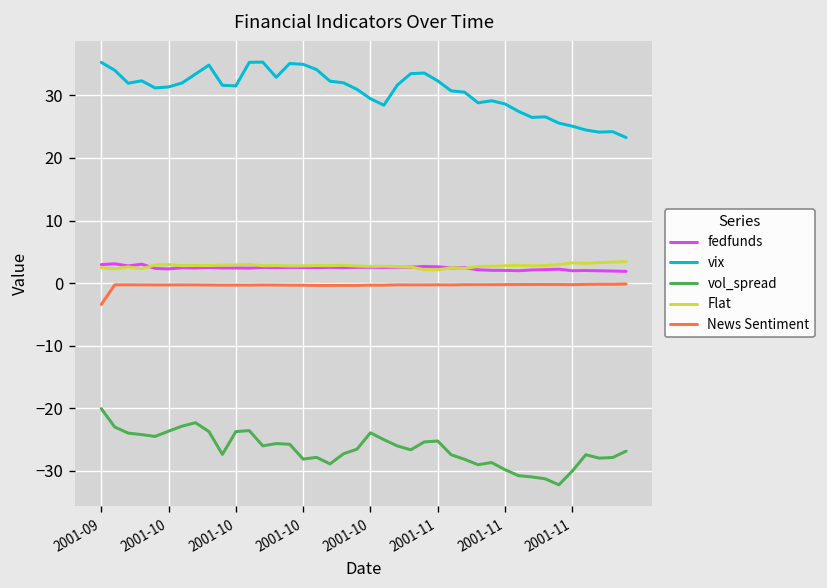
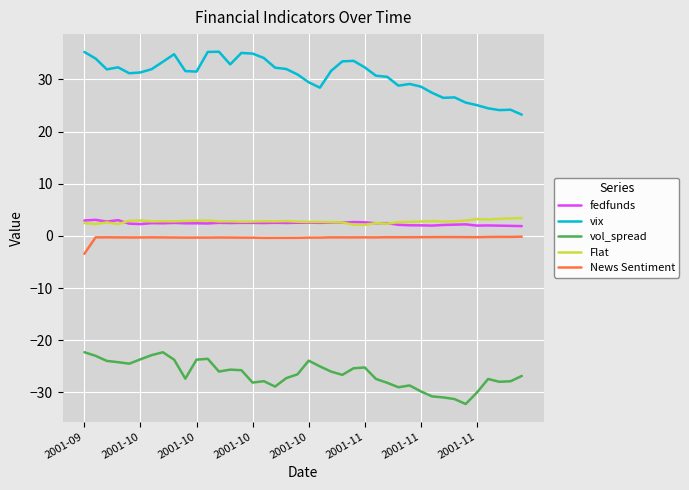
vol_spread, 2001-09: -20 -> -22
